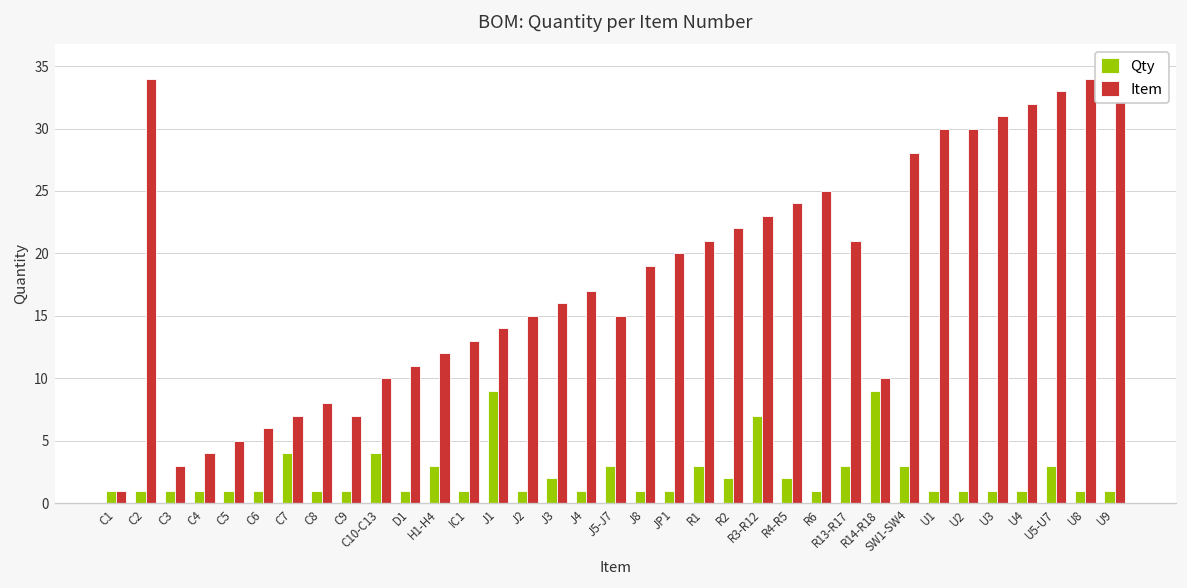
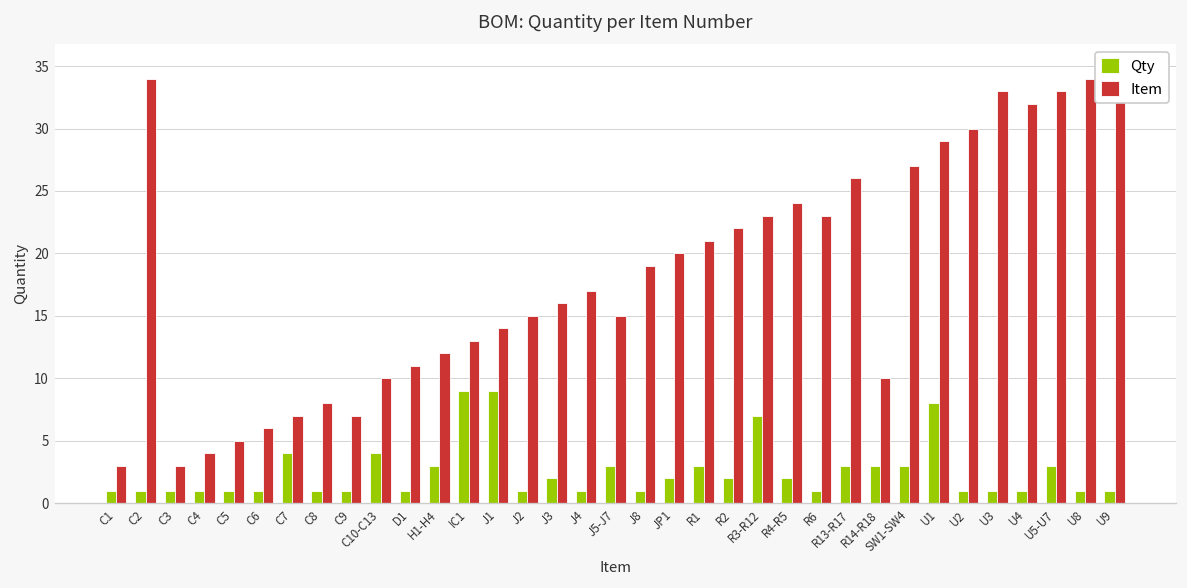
Item, C1: 1 -> 3
Qty, IC1: 1 -> 9
Qty, JP1: 1 -> 2
Item, R6: 25 -> 23
Item, R13-R17: 21 -> 26
Qty, R14-R18: 9 -> 3
Item, SW1-SW4: 28 -> 27
Qty, U1: 1 -> 8
Item, U1: 30 -> 29
Item, U3: 31 -> 33
